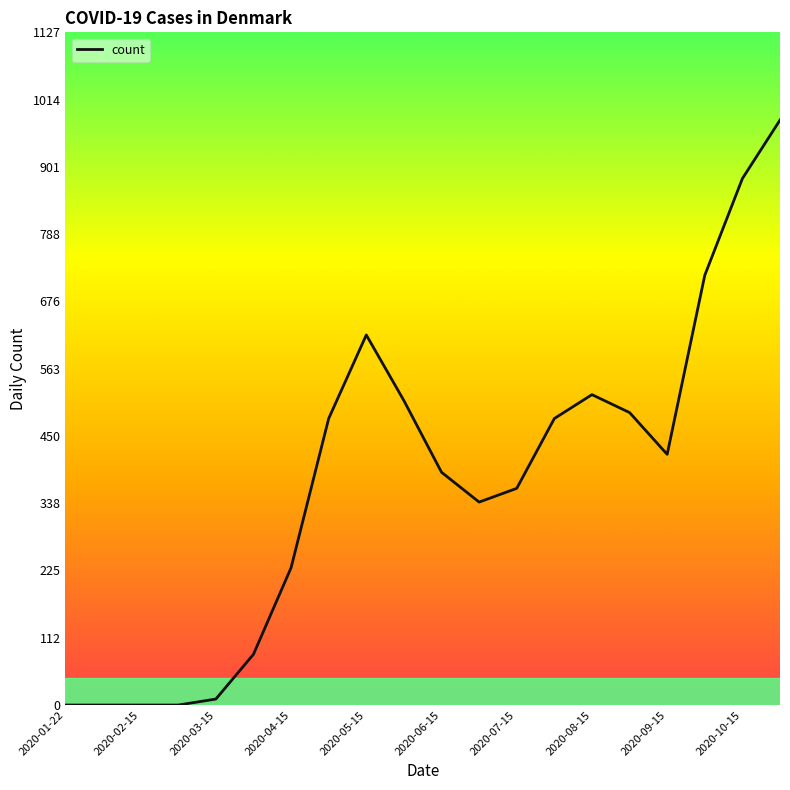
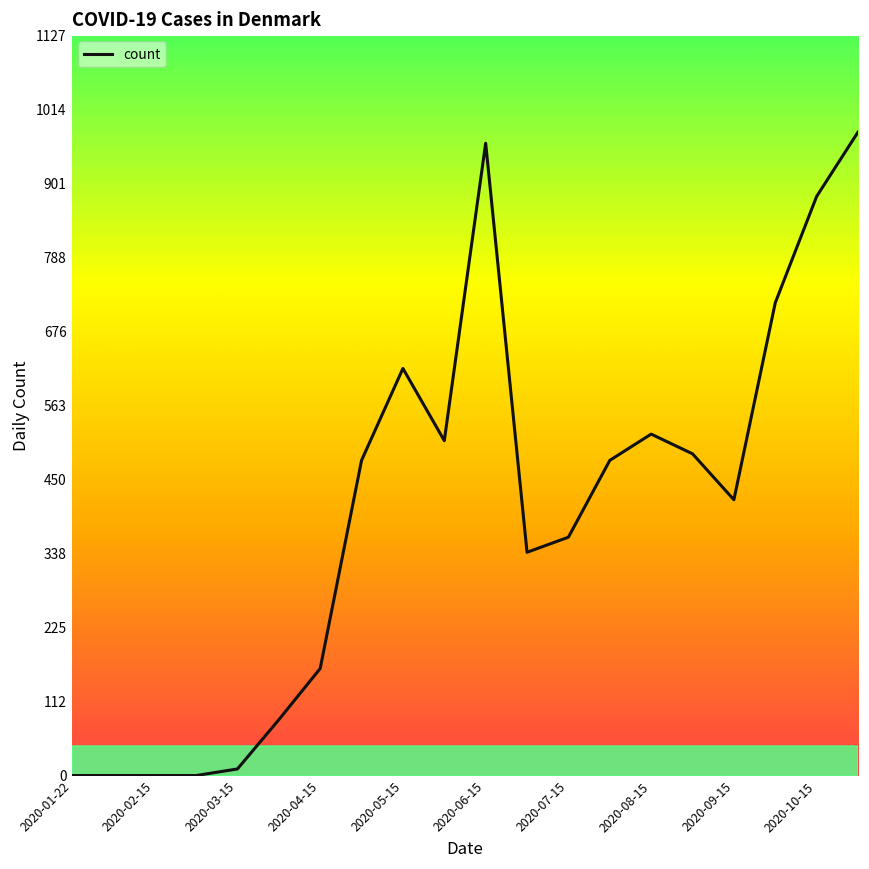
2020-04-15: 230 -> 160
2020-06-15: 390 -> 960
